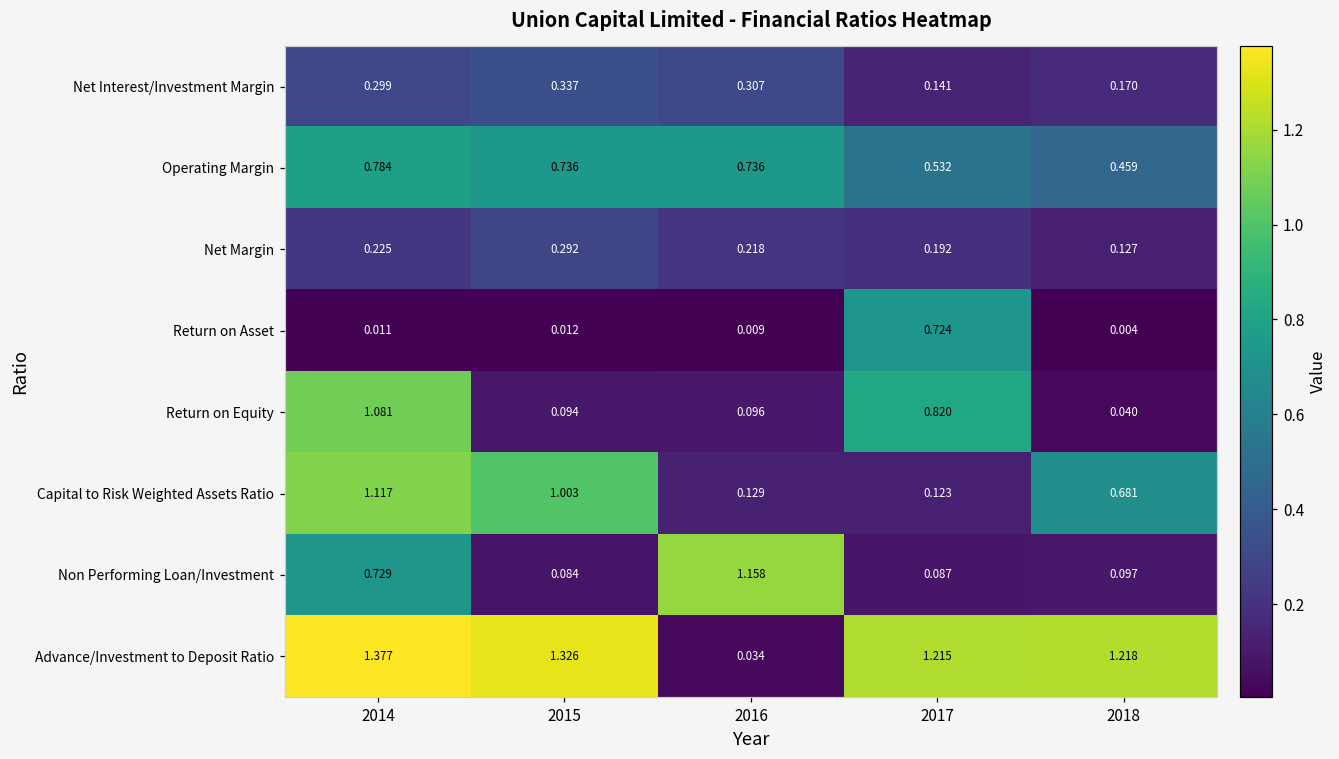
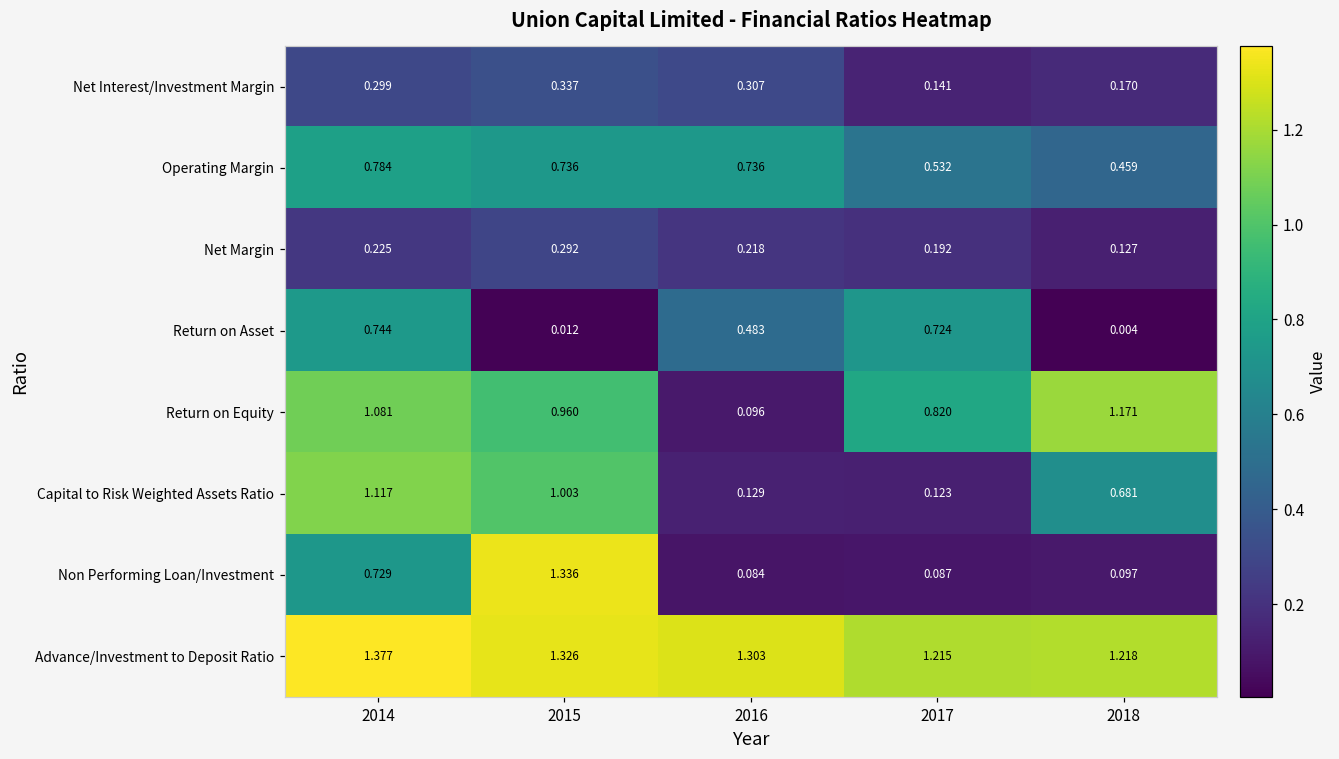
Return on Asset, 2014: 0.011 -> 0.744
Return on Asset, 2016: 0.009 -> 0.483
Return on Equity, 2015: 0.094 -> 0.960
Return on Equity, 2018: 0.040 -> 1.171
Non Performing Loan/Investment, 2015: 0.084 -> 1.336
Non Performing Loan/Investment, 2016: 1.158 -> 0.084
Advance/Investment to Deposit Ratio, 2016: 0.034 -> 1.303
